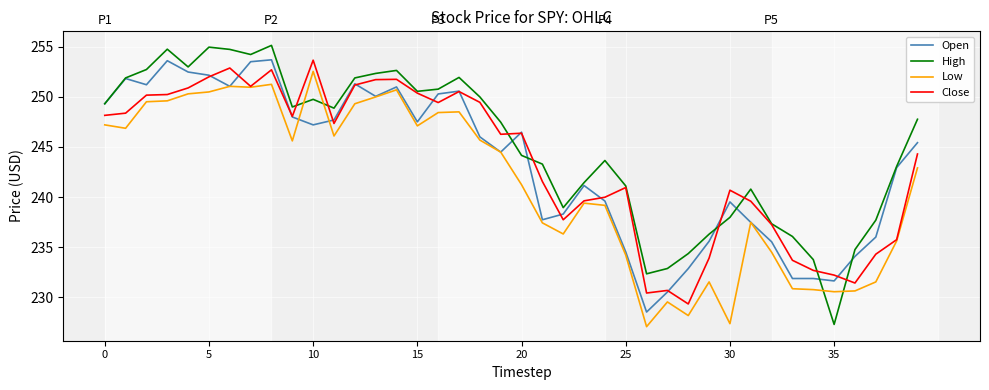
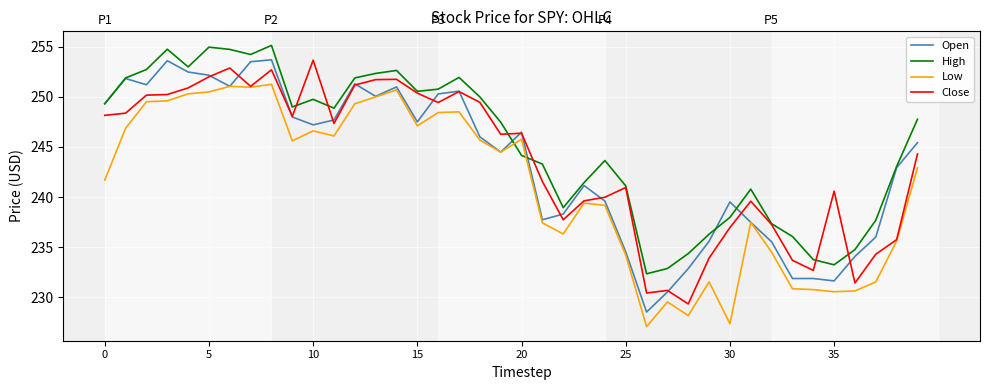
Low, 0: 247.2 -> 241.7
Low, 10: 252.6 -> 246.6
Low, 20: 241.2 -> 245.8
Close, 30: 240.7 -> 236.9
High, 35: 227.3 -> 233.2
Close, 35: 232.2 -> 240.6
